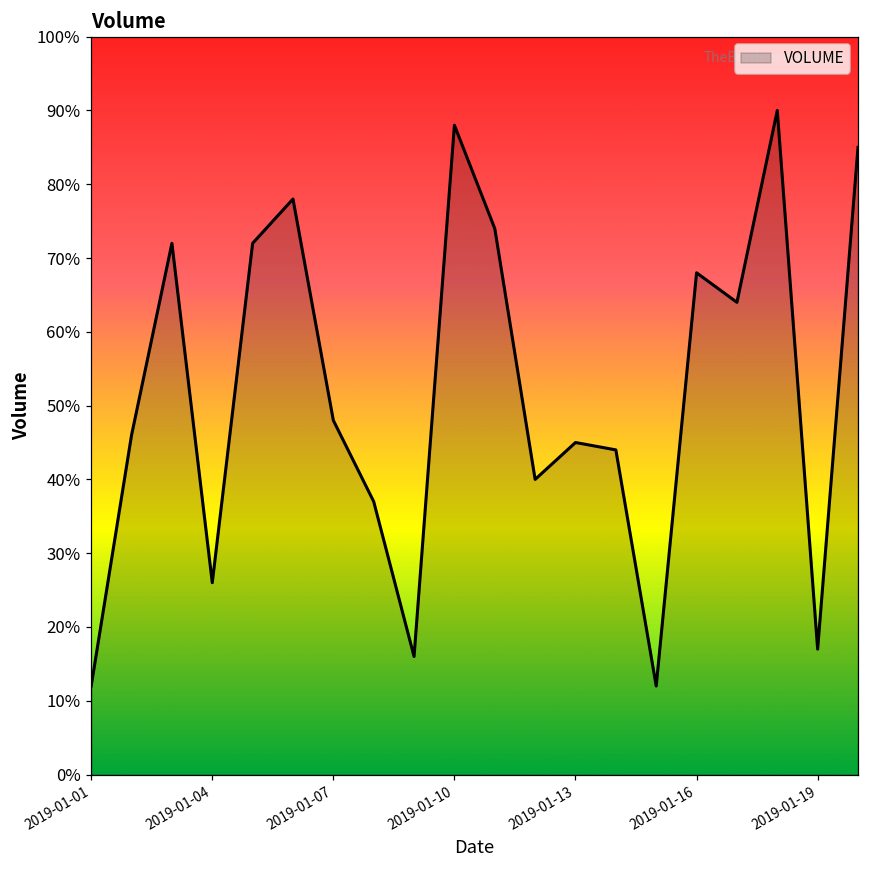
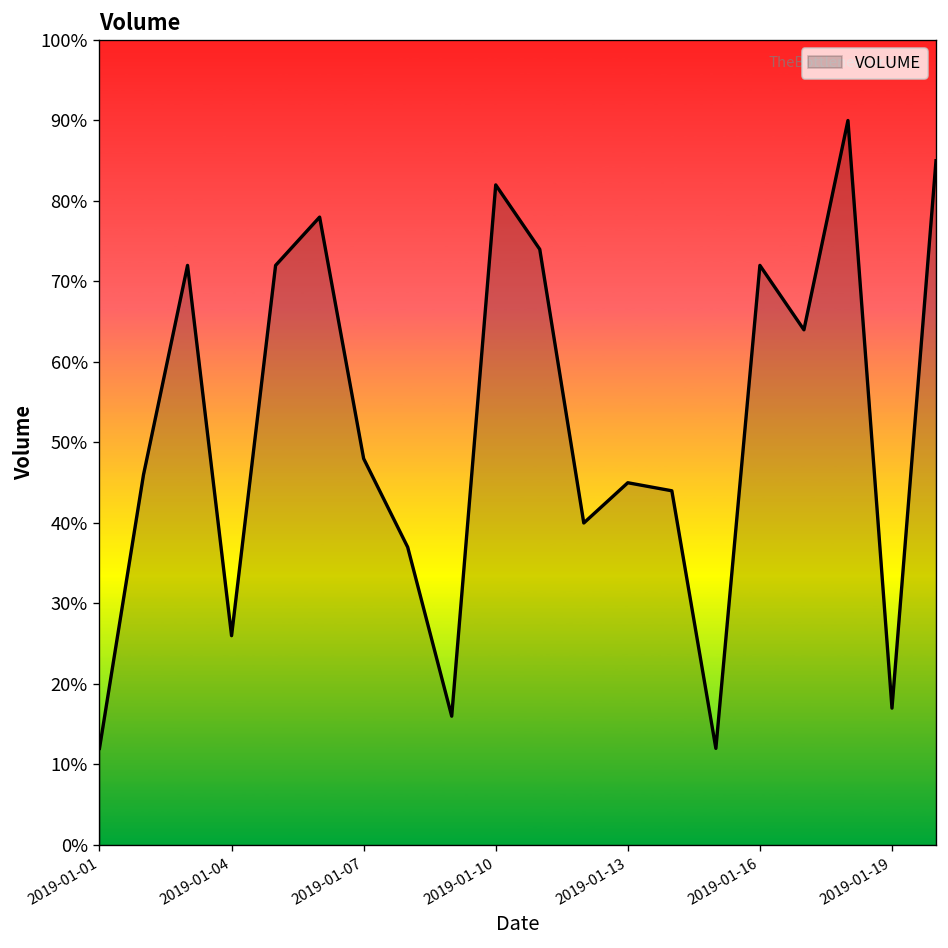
2019-01-10: 88% -> 82%
2019-01-16: 68% -> 72%
